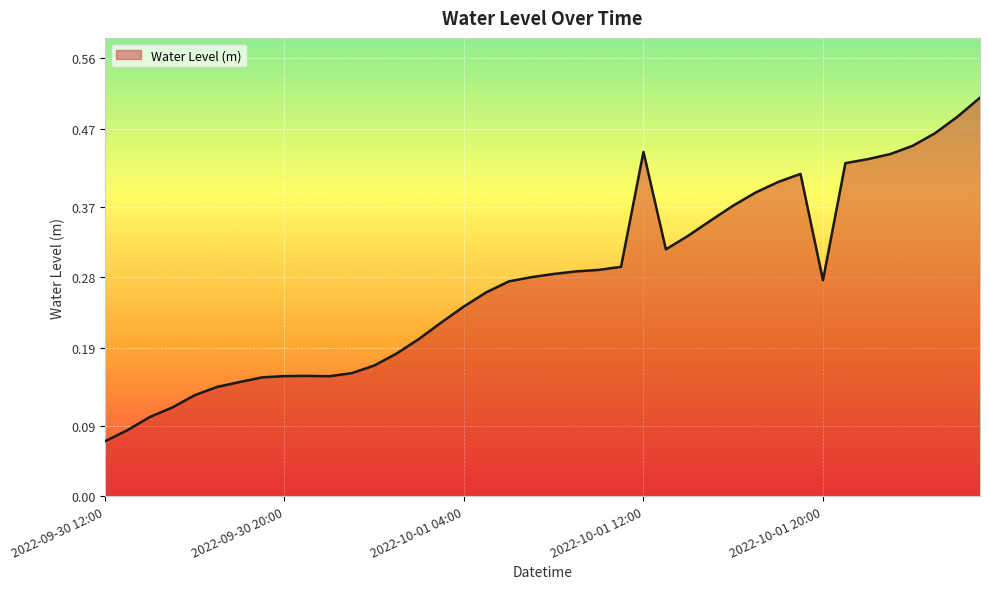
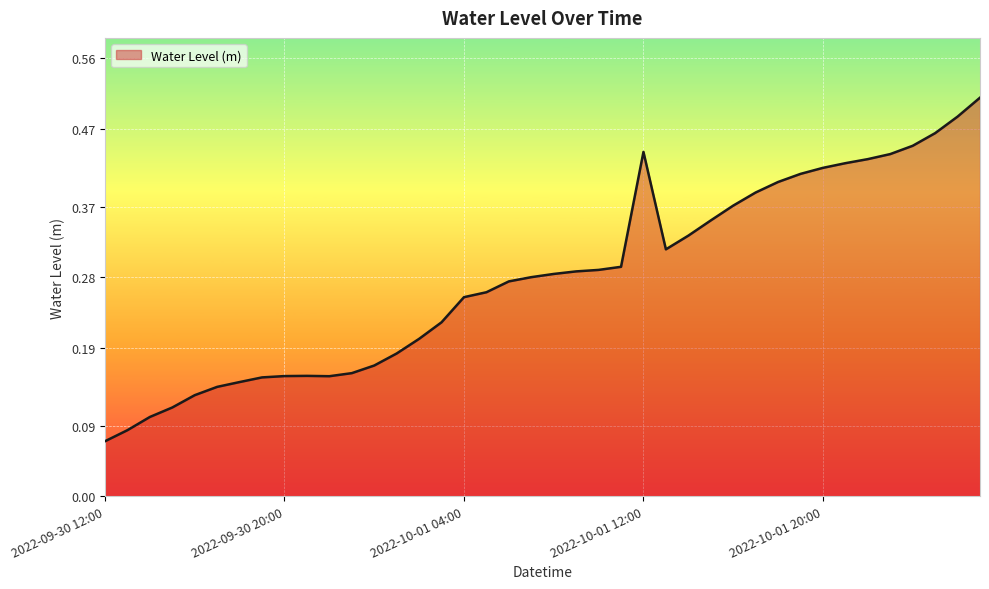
2022-10-01 04:00: 0.24 -> 0.25
2022-10-01 20:00: 0.28 -> 0.42
